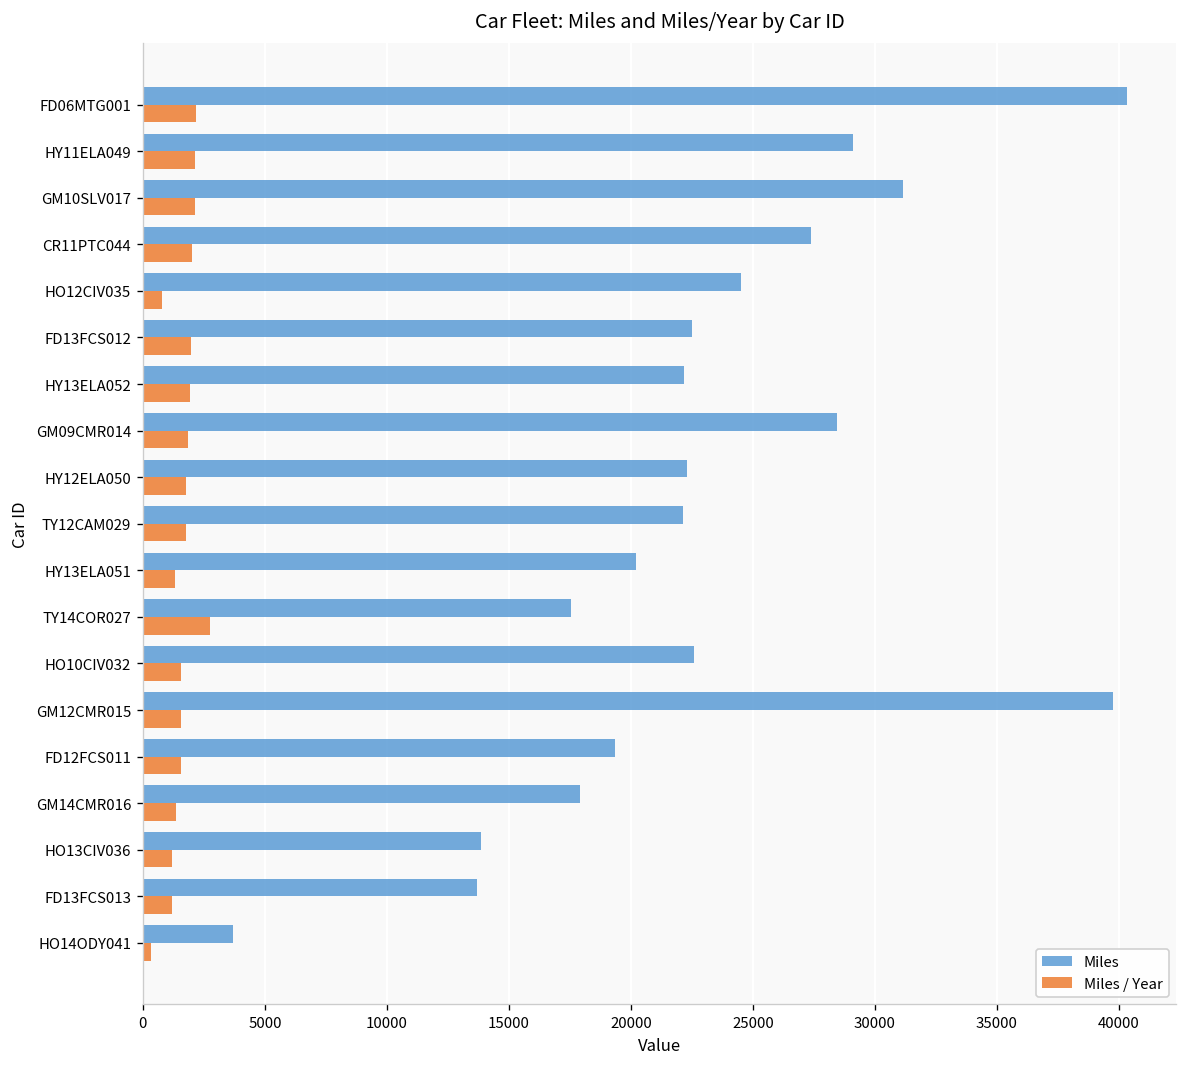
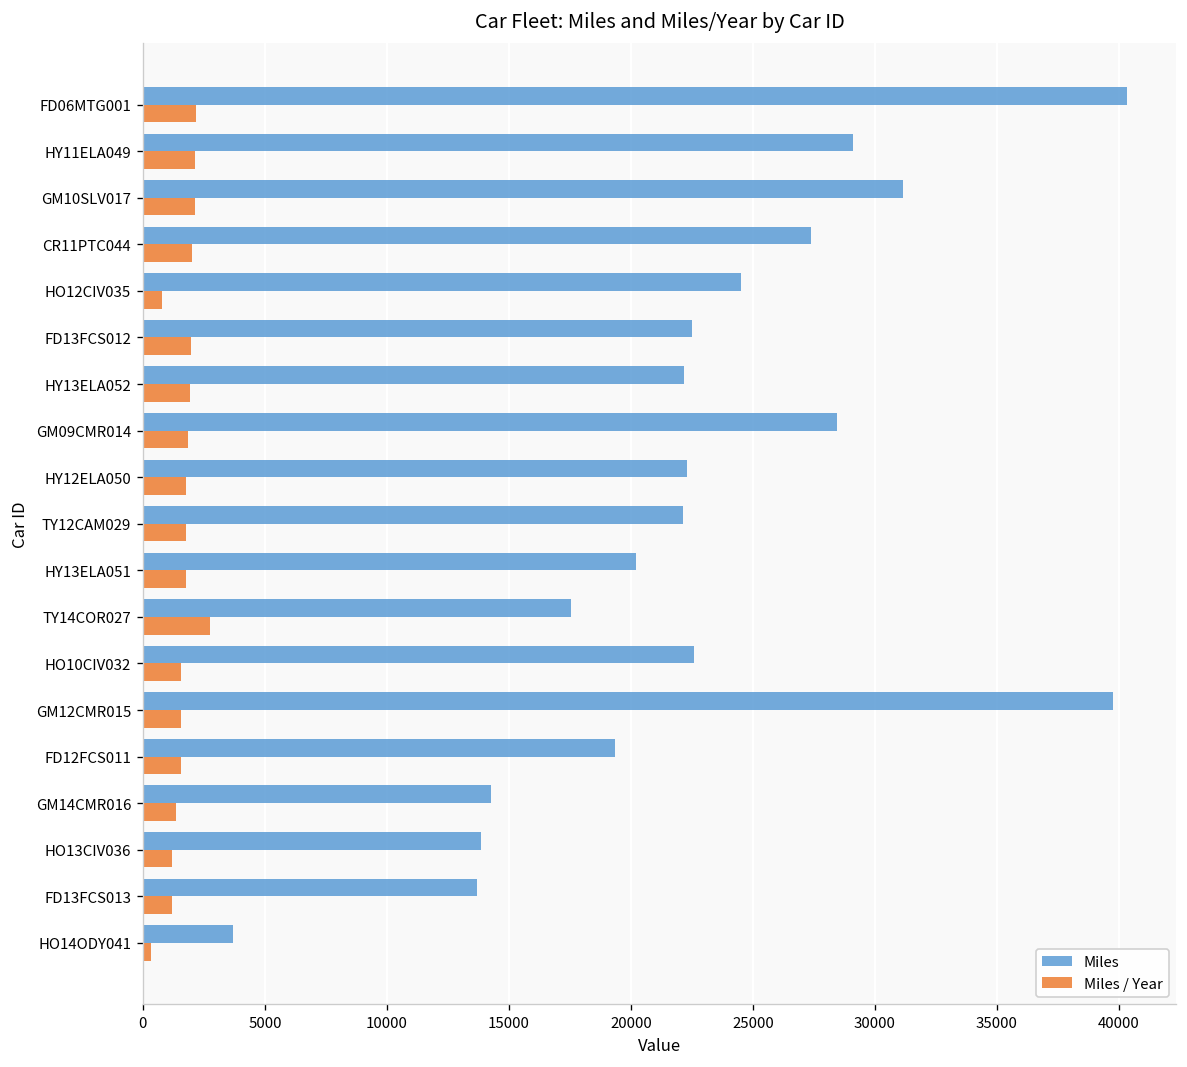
Miles / Year, HY13ELA051: 1300 -> 1800
Miles, GM14CMR016: 17900 -> 14300
